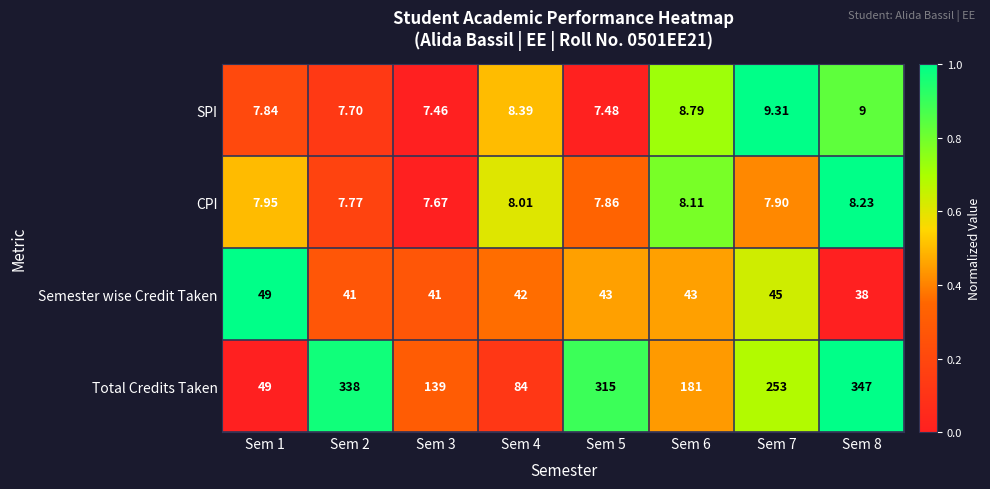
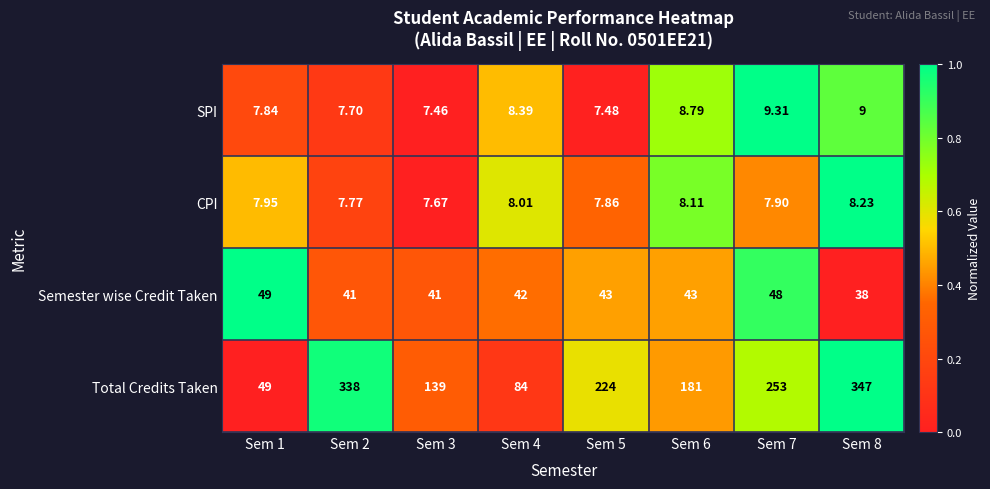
Semester wise Credit Taken, Sem 7: 45 -> 48
Total Credits Taken, Sem 5: 315 -> 224
